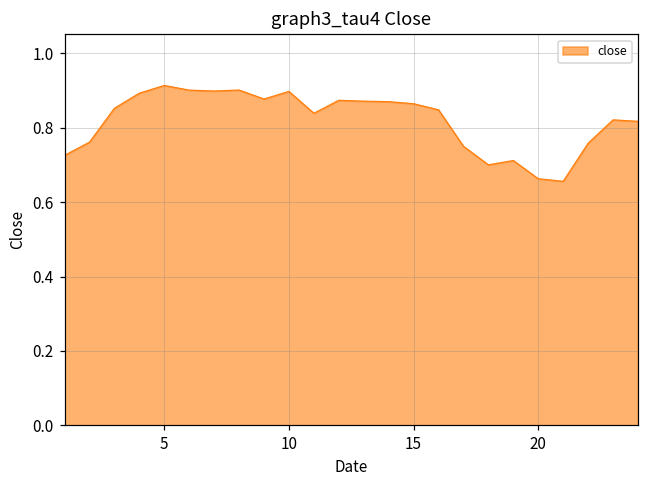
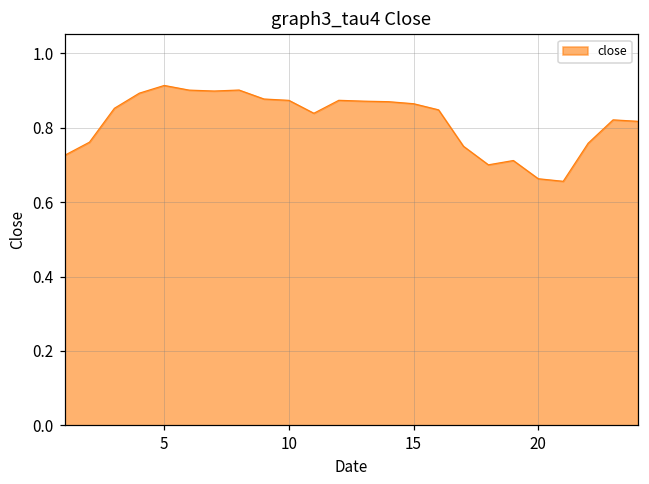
10: 0.90 -> 0.87
